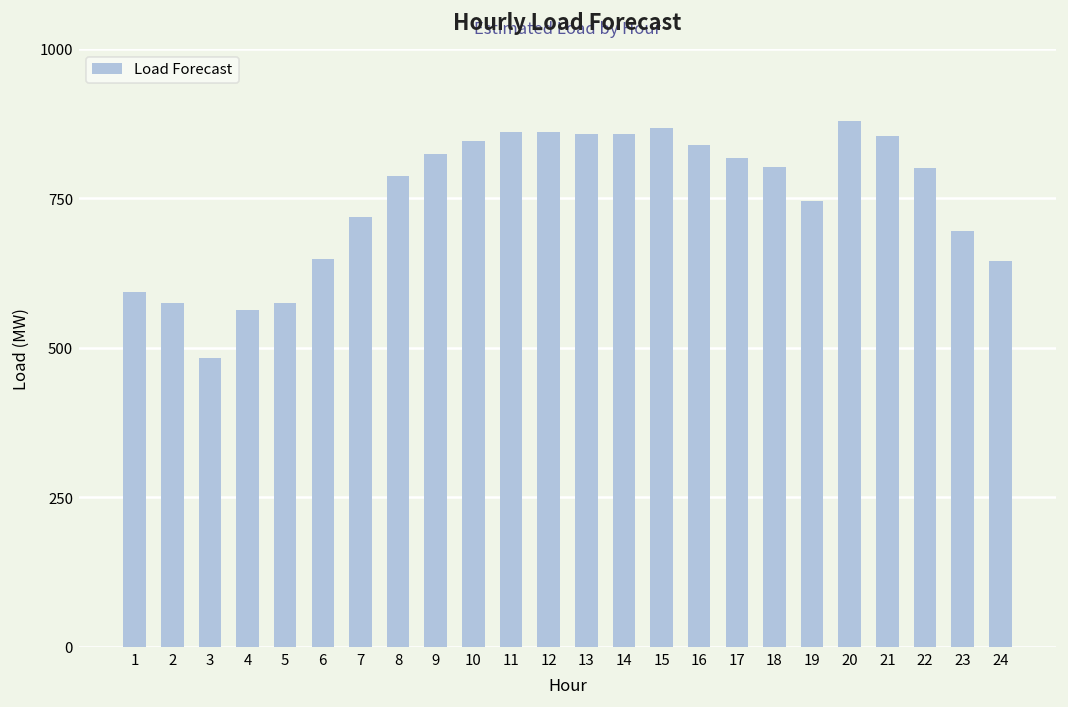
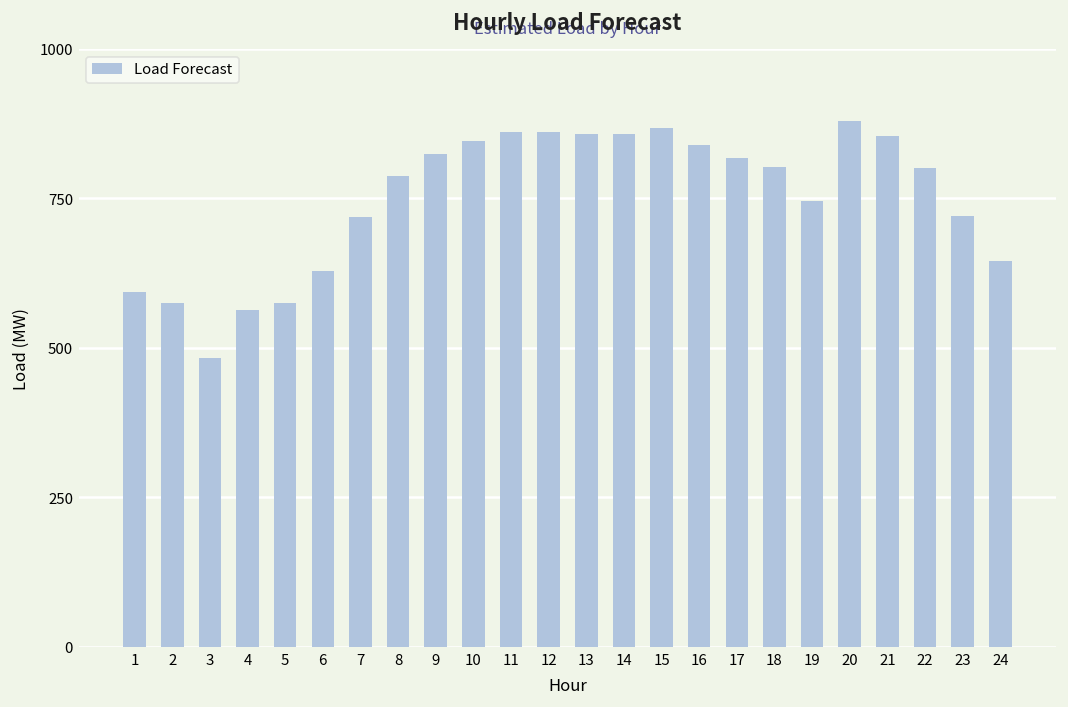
6: 650 -> 630
23: 690 -> 720
